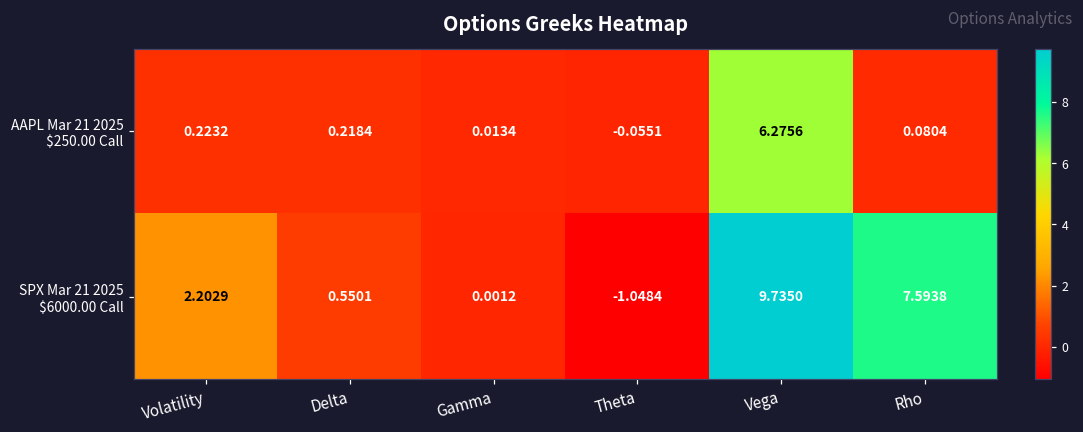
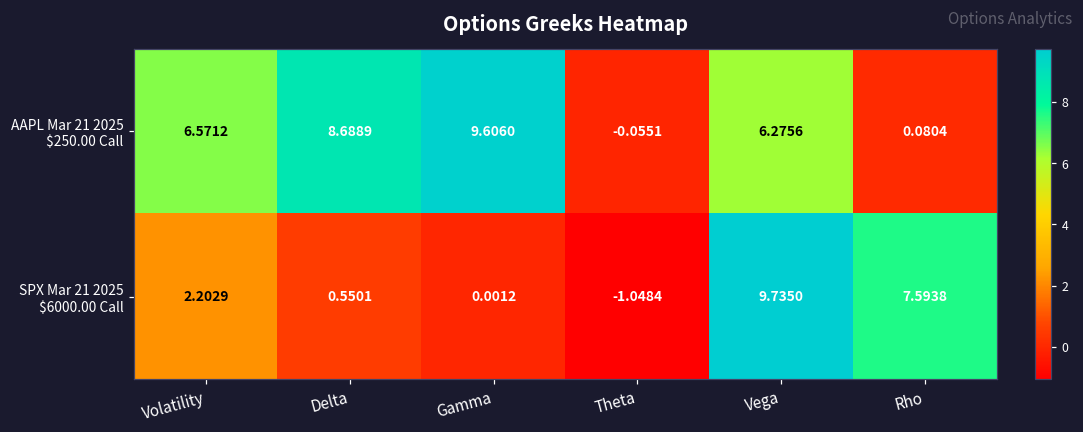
AAPL Mar 21 2025 $250.00 Call, Volatility: 0.2232 -> 6.5712
AAPL Mar 21 2025 $250.00 Call, Delta: 0.2184 -> 8.6889
AAPL Mar 21 2025 $250.00 Call, Gamma: 0.0134 -> 9.6060
